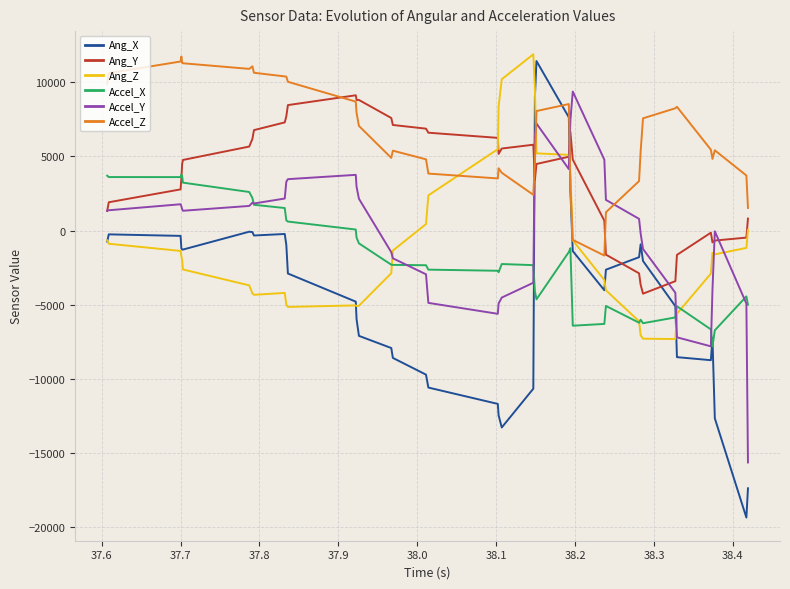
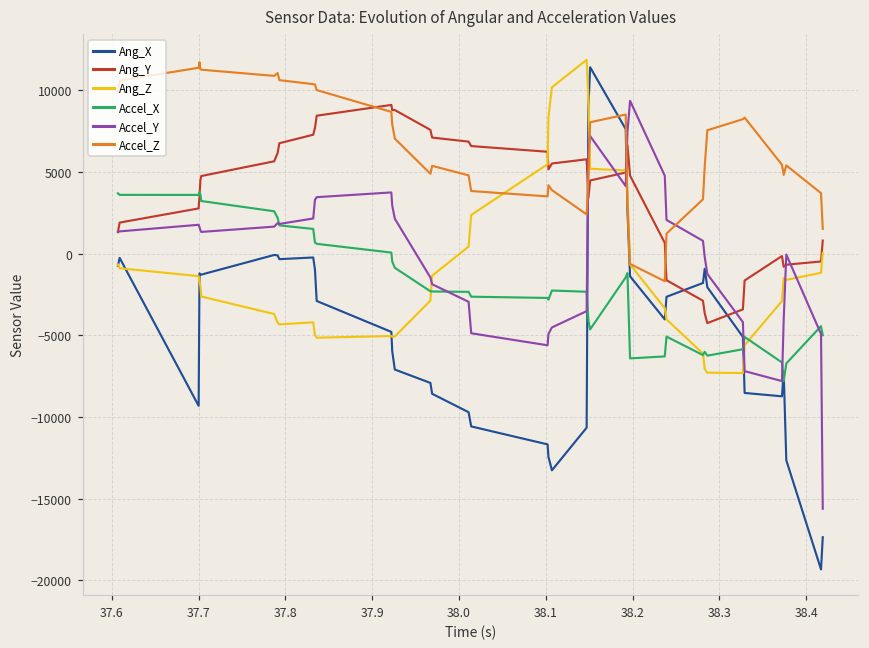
Ang_X, 37.7: -400 -> -9300
